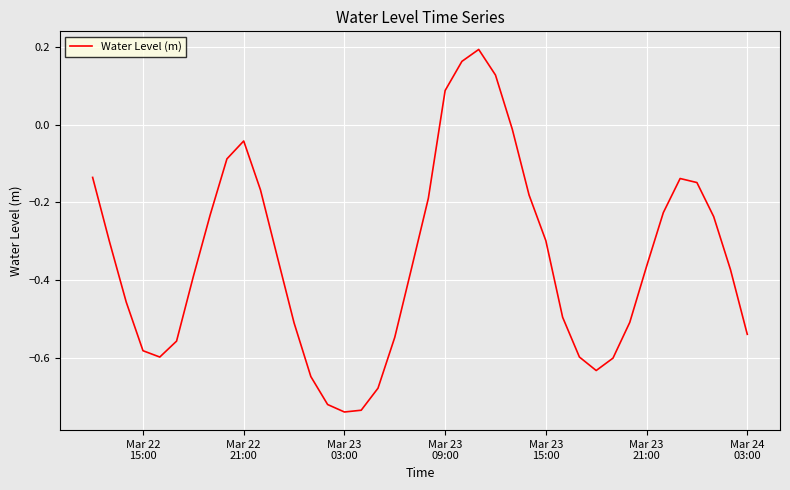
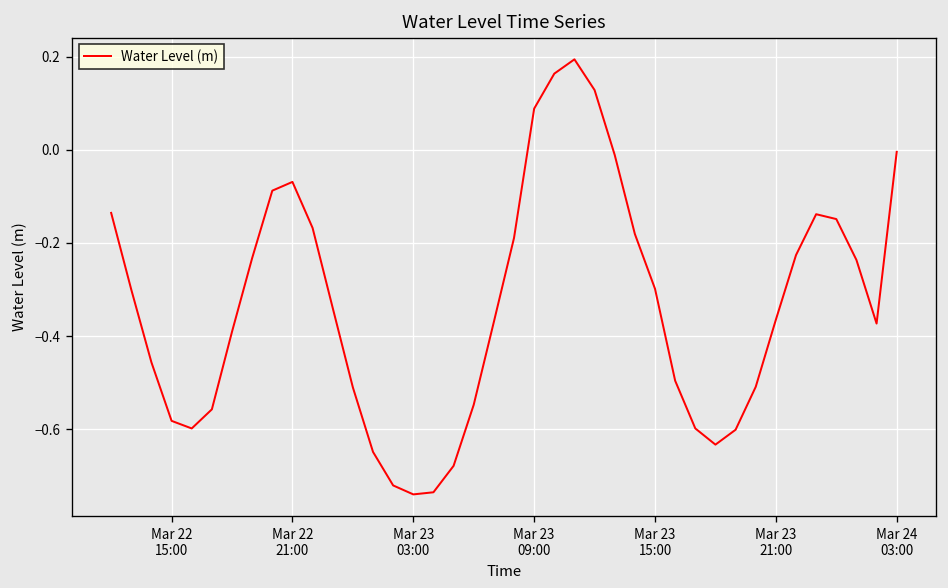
Mar 22 21:00: -0.04 -> -0.07
Mar 24 03:00: -0.54 -> 0.00
